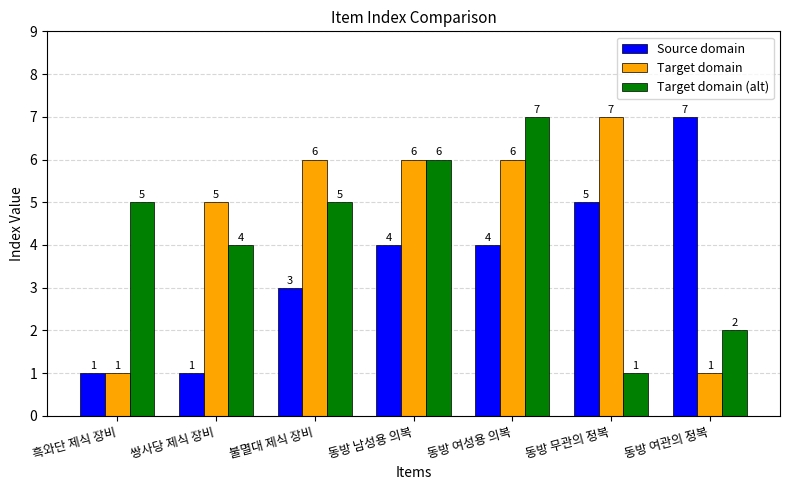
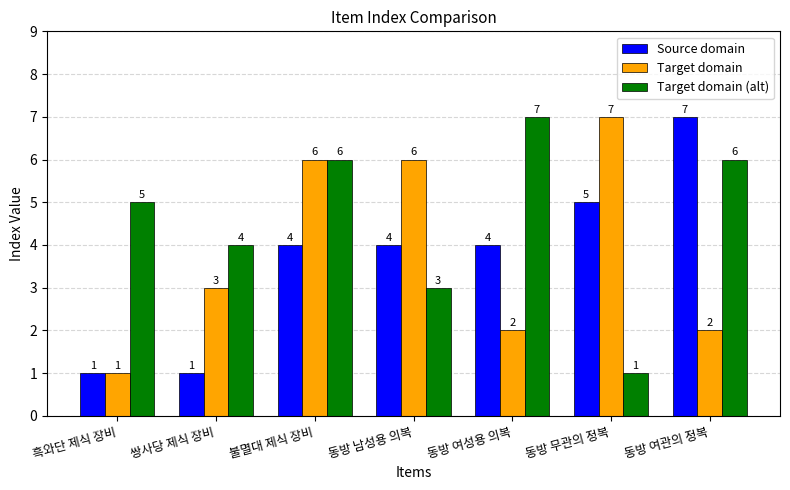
Target domain, 쌍사당 제식 장비: 5 -> 3
Source domain, 불멸대 제식 장비: 3 -> 4
Target domain (alt), 불멸대 제식 장비: 5 -> 6
Target domain (alt), 동방 남성용 의복: 6 -> 3
Target domain, 동방 여성용 의복: 6 -> 2
Target domain, 동방 여관의 정복: 1 -> 2
Target domain (alt), 동방 여관의 정복: 2 -> 6
